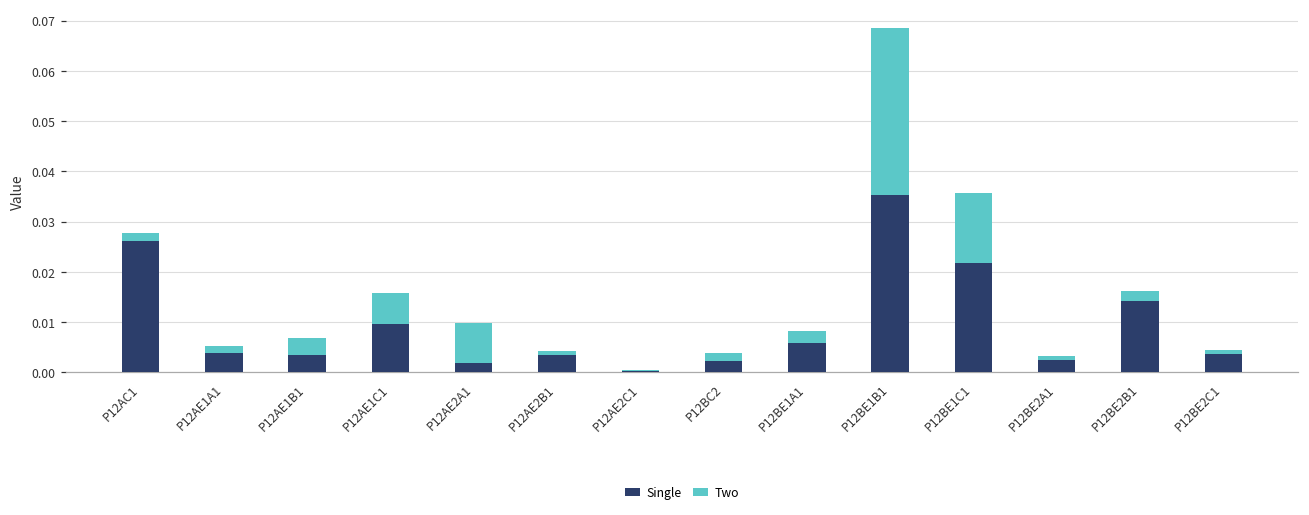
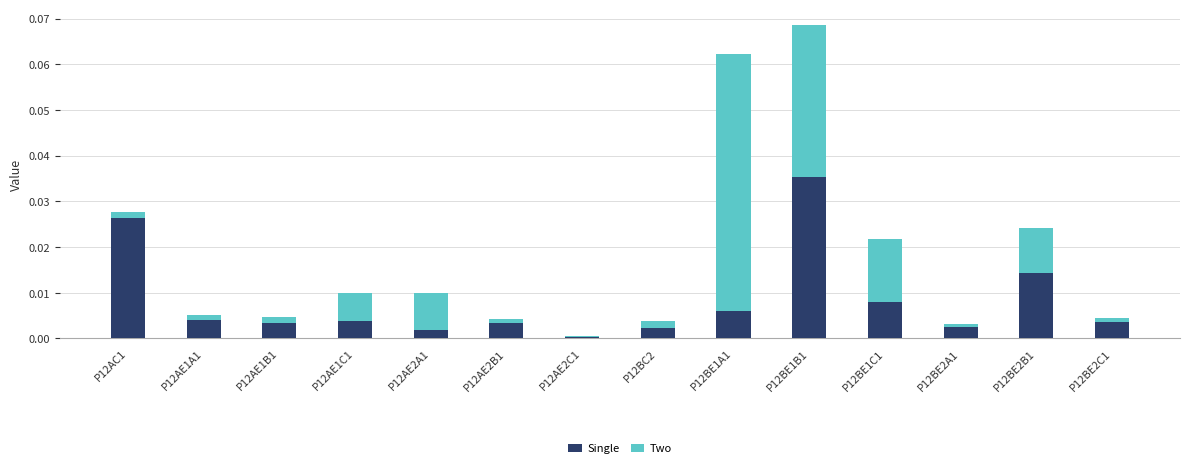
Two, P12AE1B1: 0.003 -> 0.001
Single, P12AE1C1: 0.010 -> 0.004
Two, P12BE1A1: 0.002 -> 0.056
Single, P12BE1C1: 0.022 -> 0.008
Two, P12BE2B1: 0.002 -> 0.010
